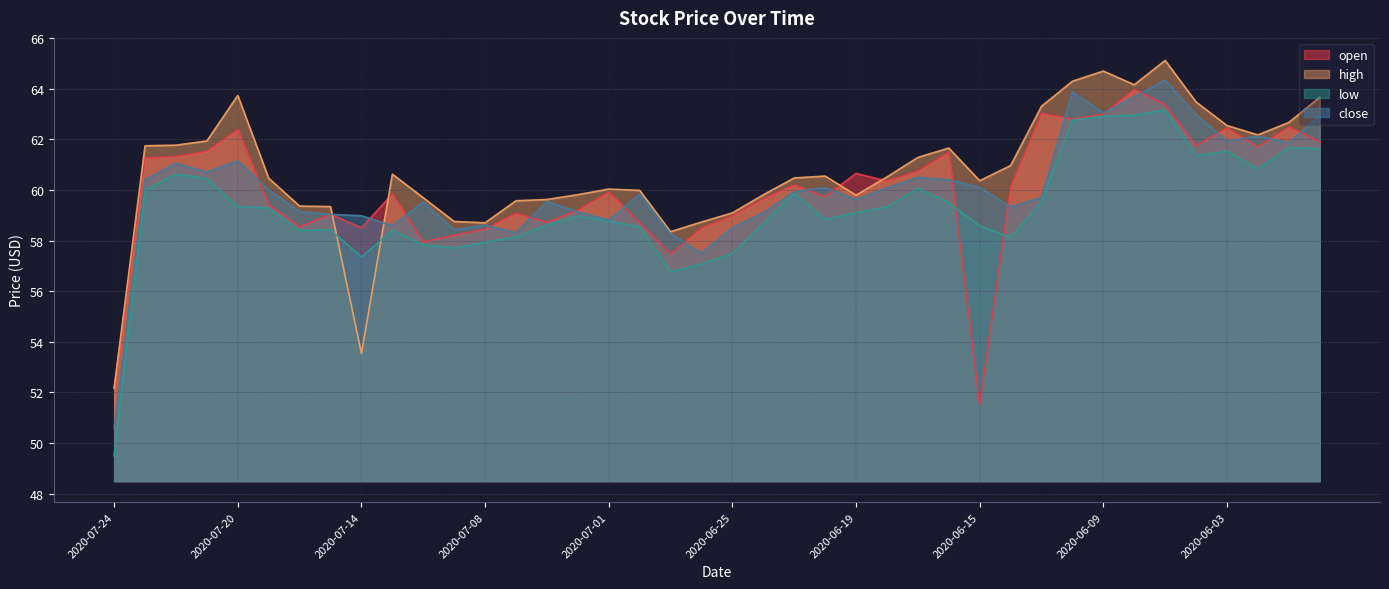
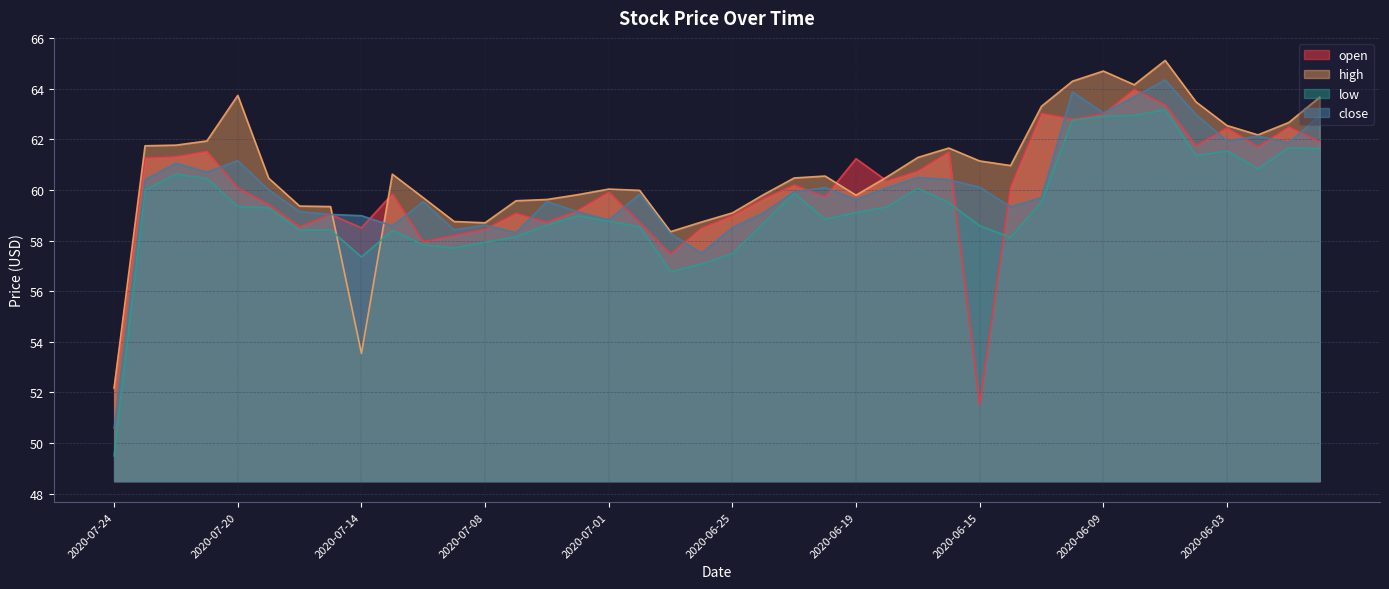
open, 2020-07-20: 62.4 -> 60.1
open, 2020-06-19: 60.7 -> 61.2
high, 2020-06-15: 60.4 -> 61.1
